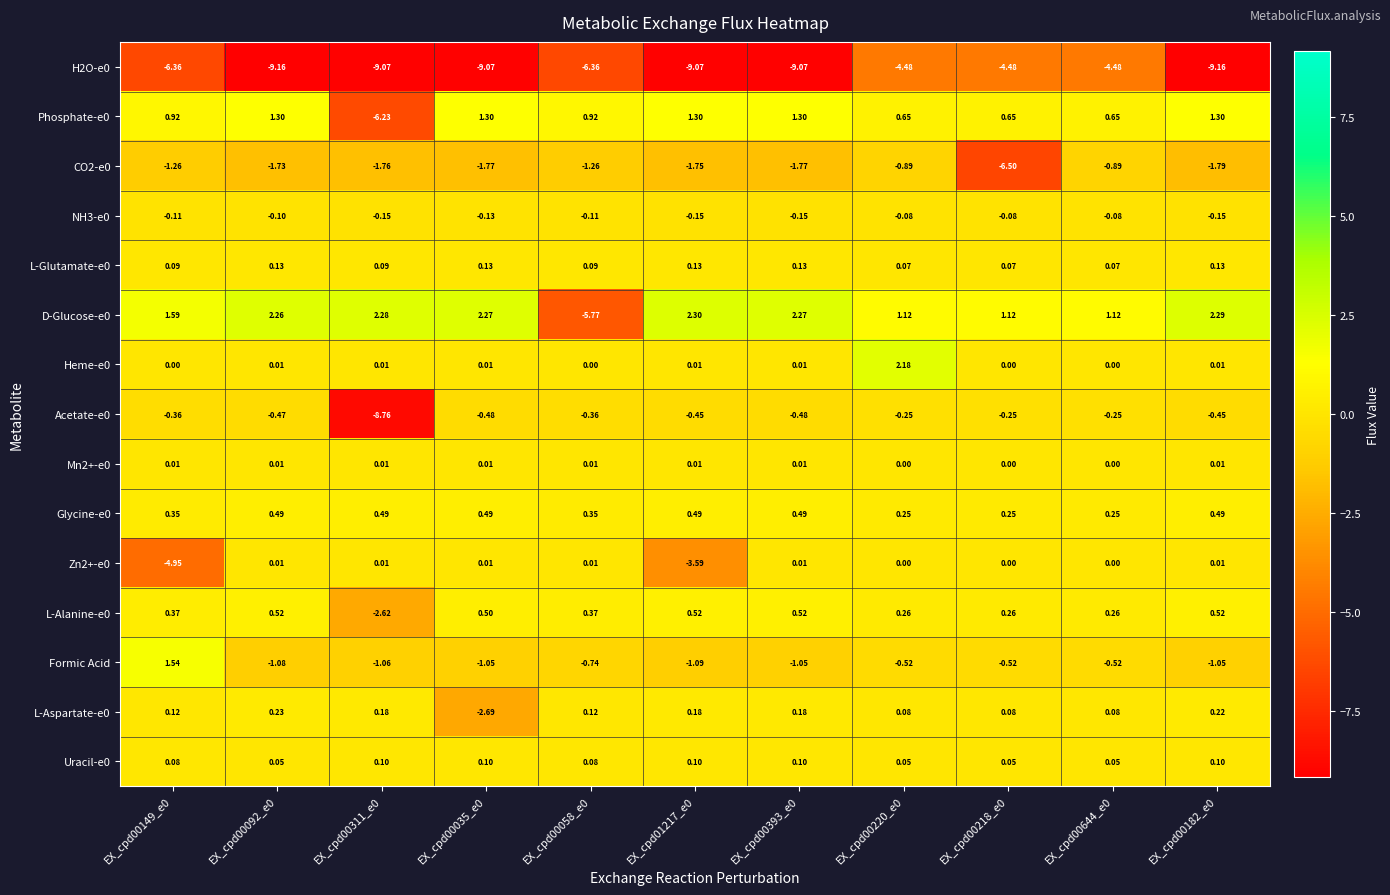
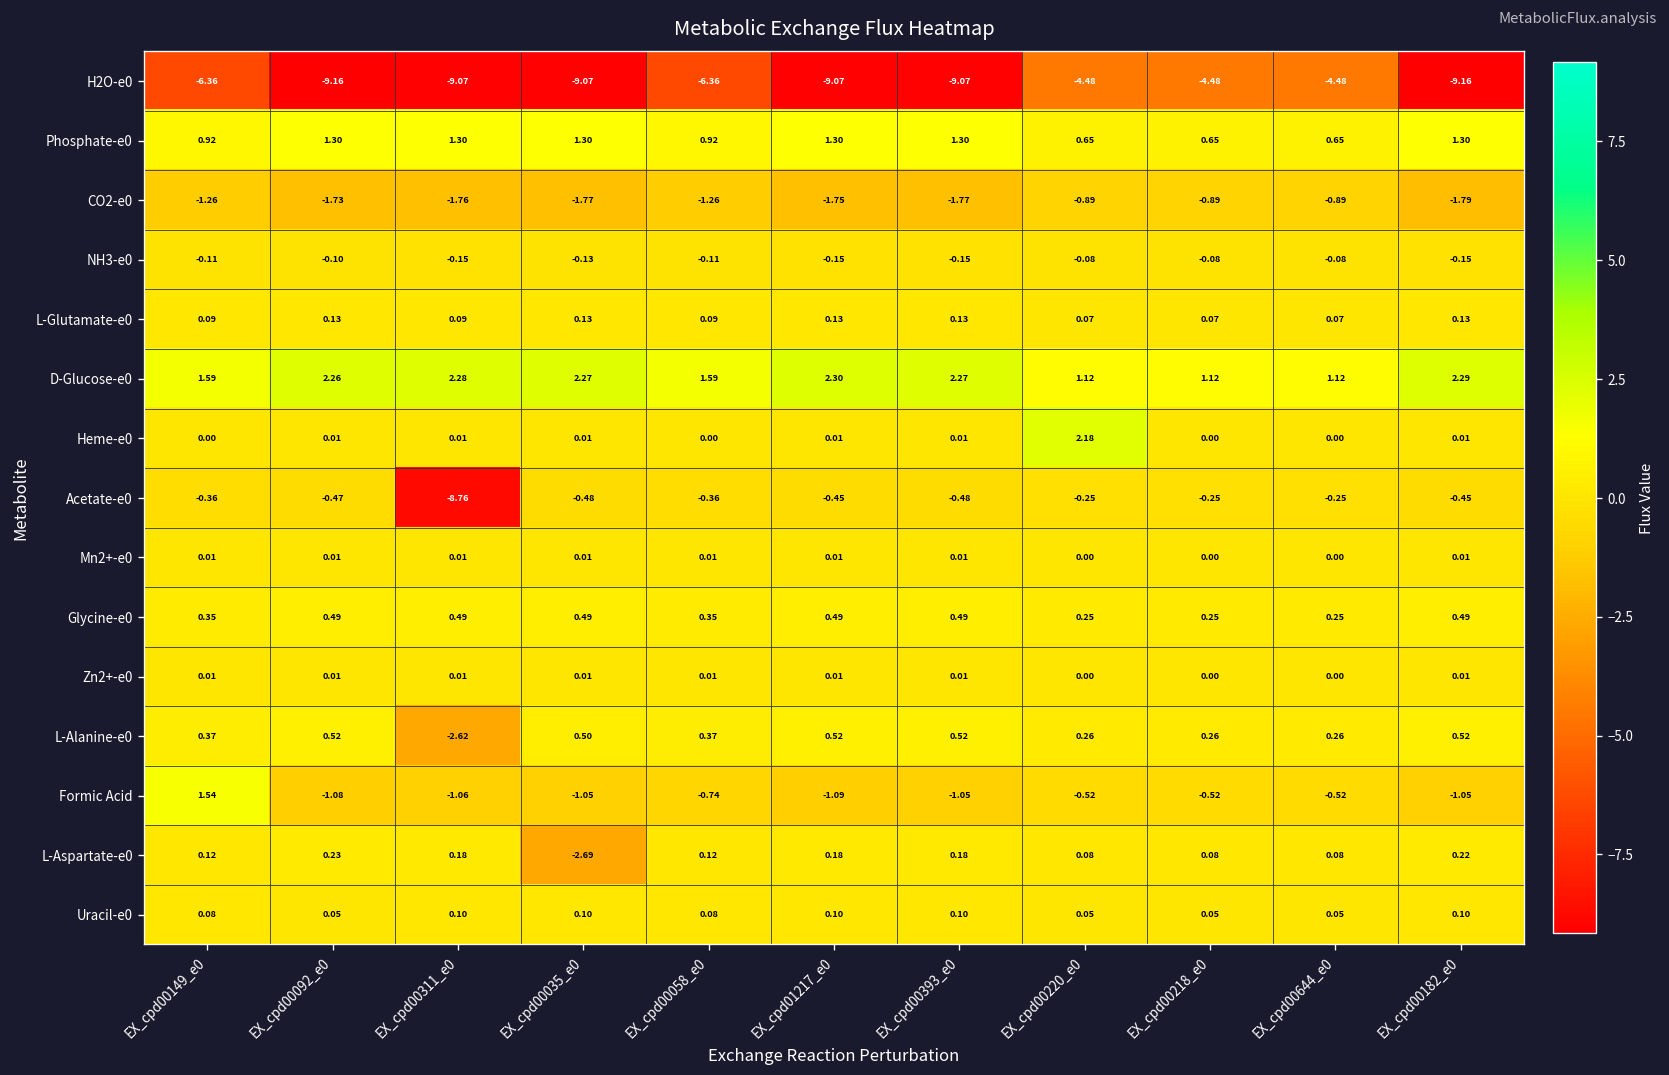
Phosphate-e0, EX_cpd00311_e0: -6.23 -> 1.30
CO2-e0, EX_cpd00218_e0: -6.50 -> -0.89
D-Glucose-e0, EX_cpd00058_e0: -5.77 -> 1.59
Zn2+-e0, EX_cpd00149_e0: -4.95 -> 0.01
Zn2+-e0, EX_cpd01217_e0: -3.59 -> 0.01
